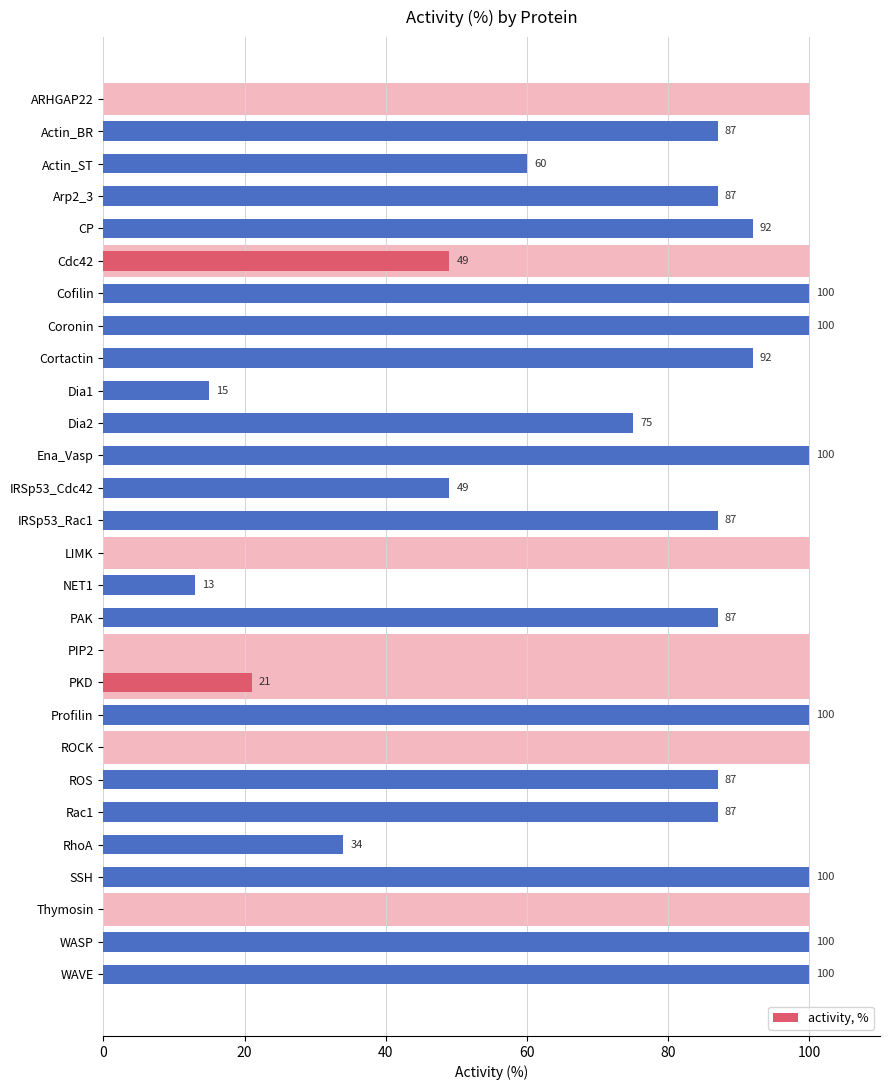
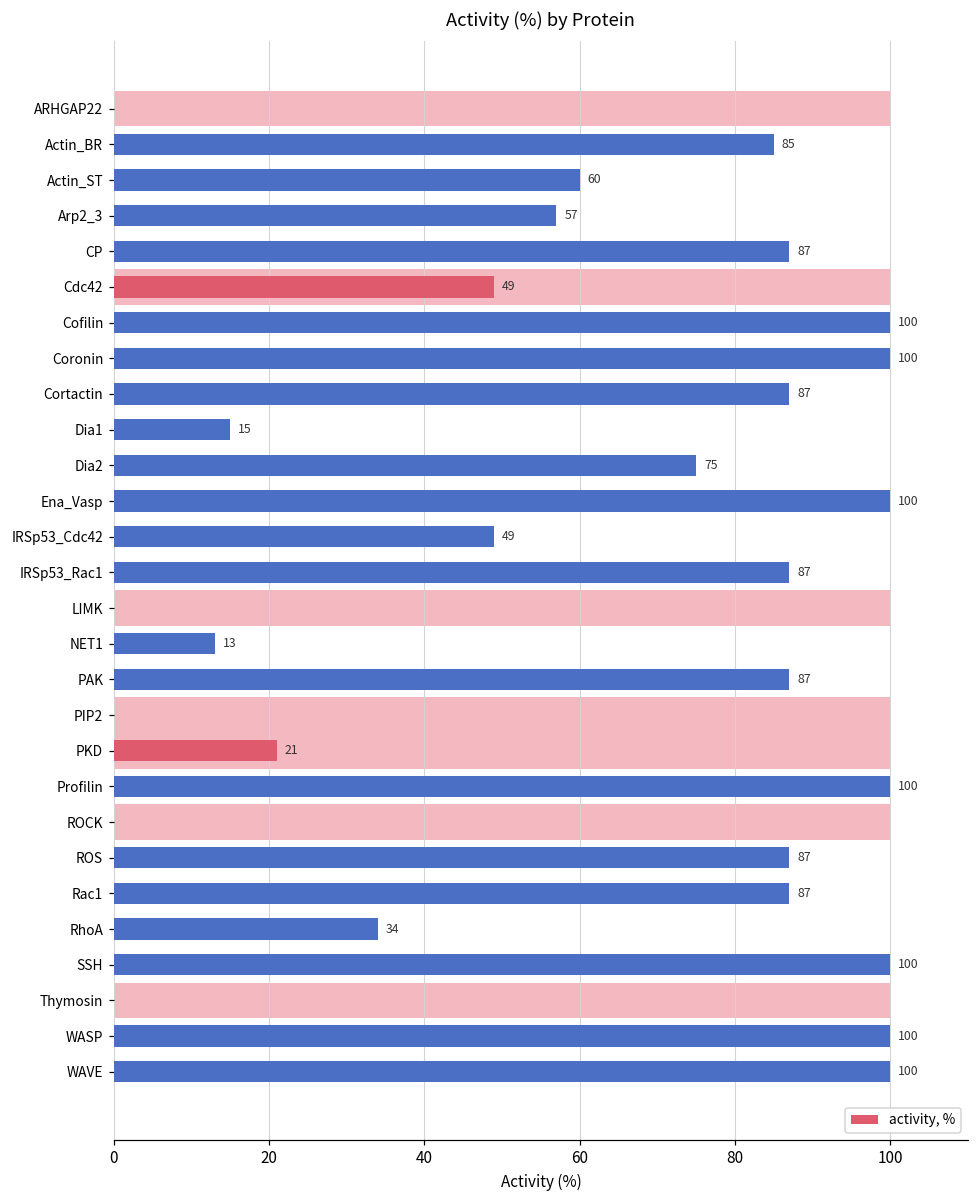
activity, %, Actin_BR: 87 -> 85
activity, %, Arp2_3: 87 -> 57
activity, %, CP: 92 -> 87
activity, %, Cortactin: 92 -> 87
